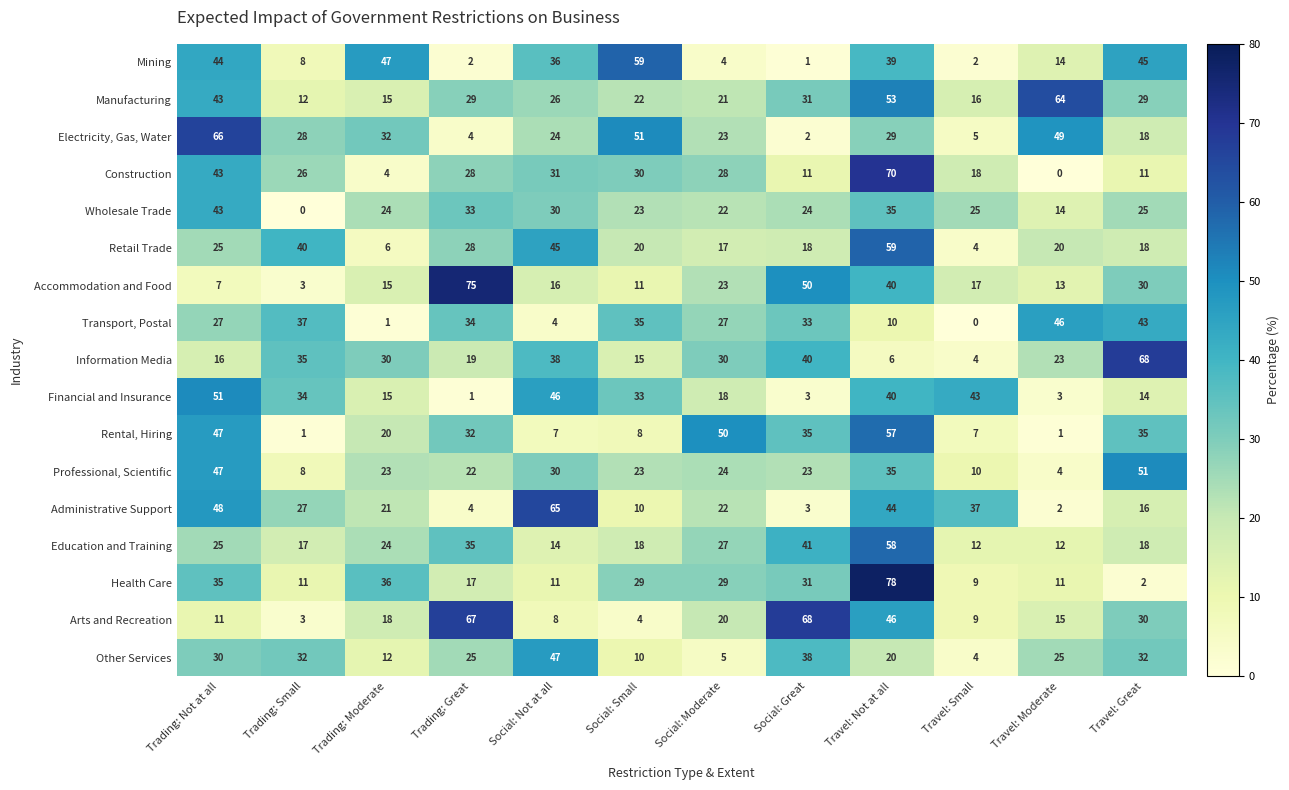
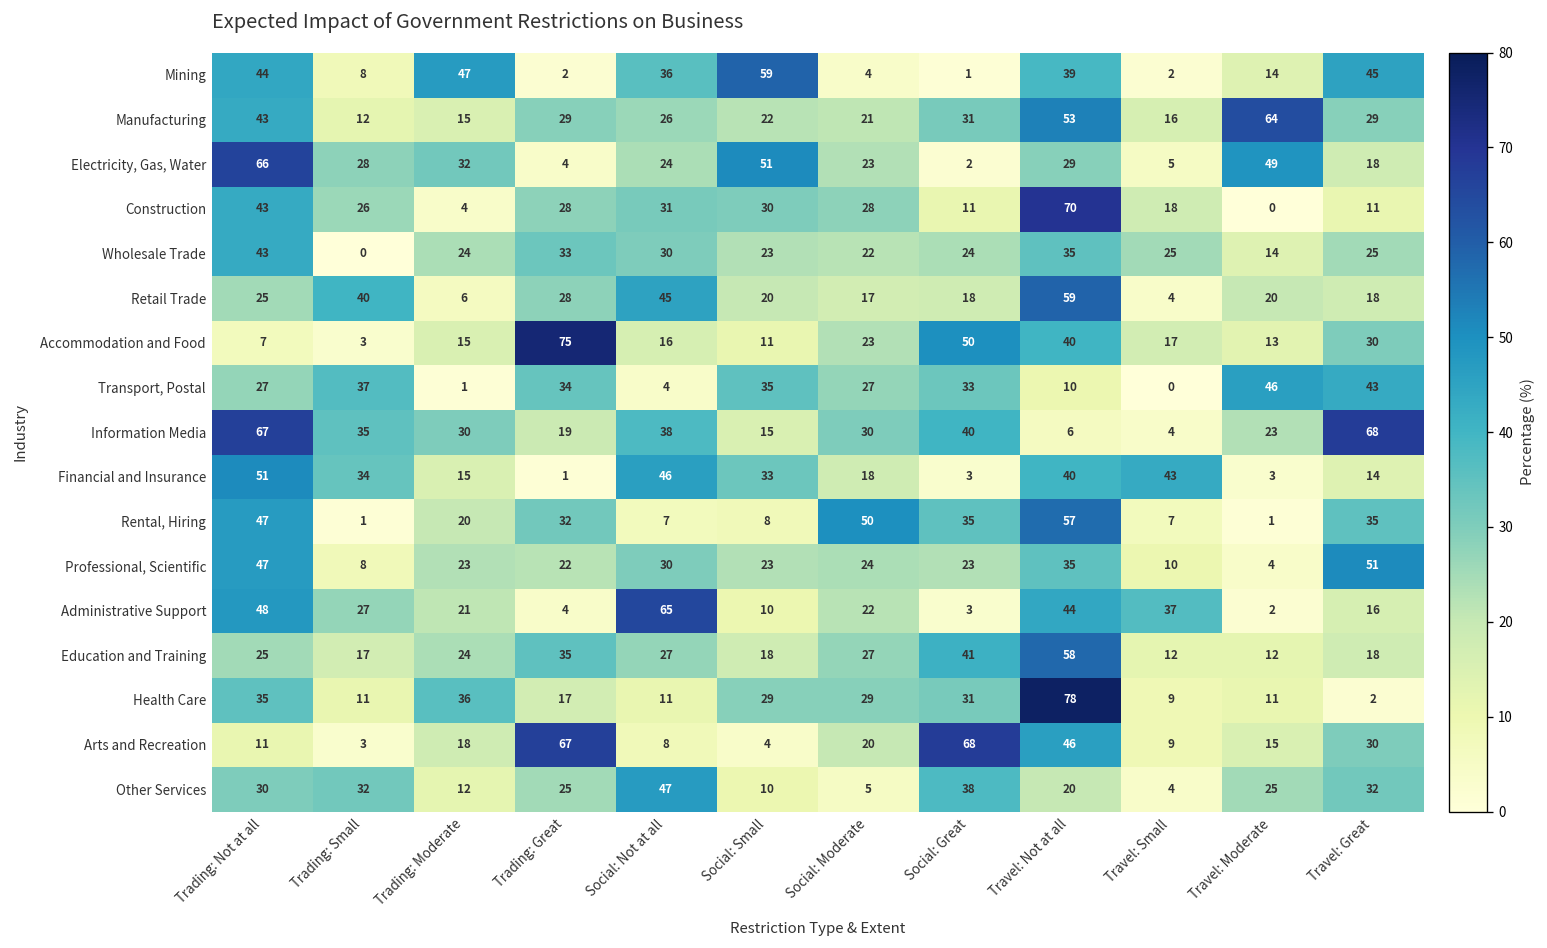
Information Media, Trading: Not at all: 16 -> 67
Education and Training, Social: Not at all: 14 -> 27
